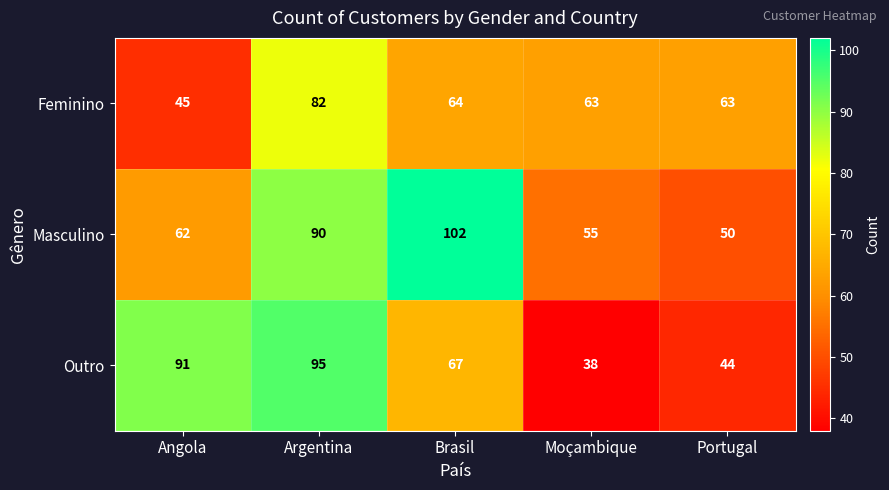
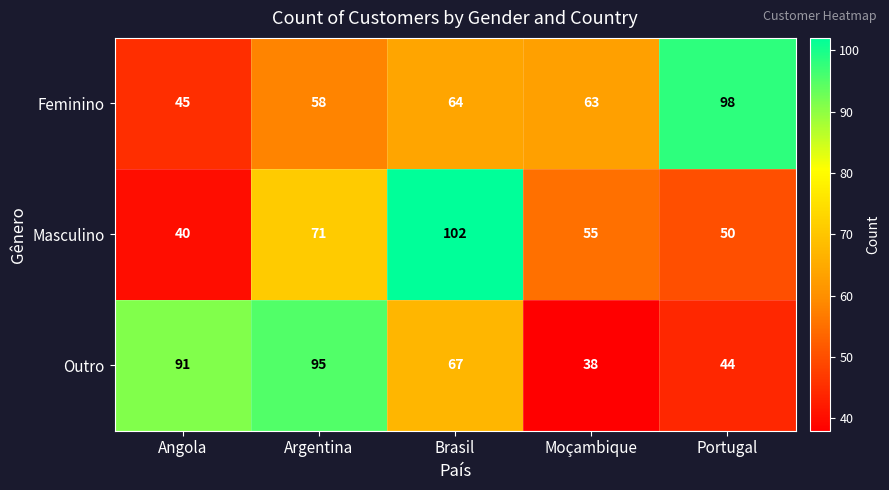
Feminino, Argentina: 82 -> 58
Feminino, Portugal: 63 -> 98
Masculino, Angola: 62 -> 40
Masculino, Argentina: 90 -> 71
